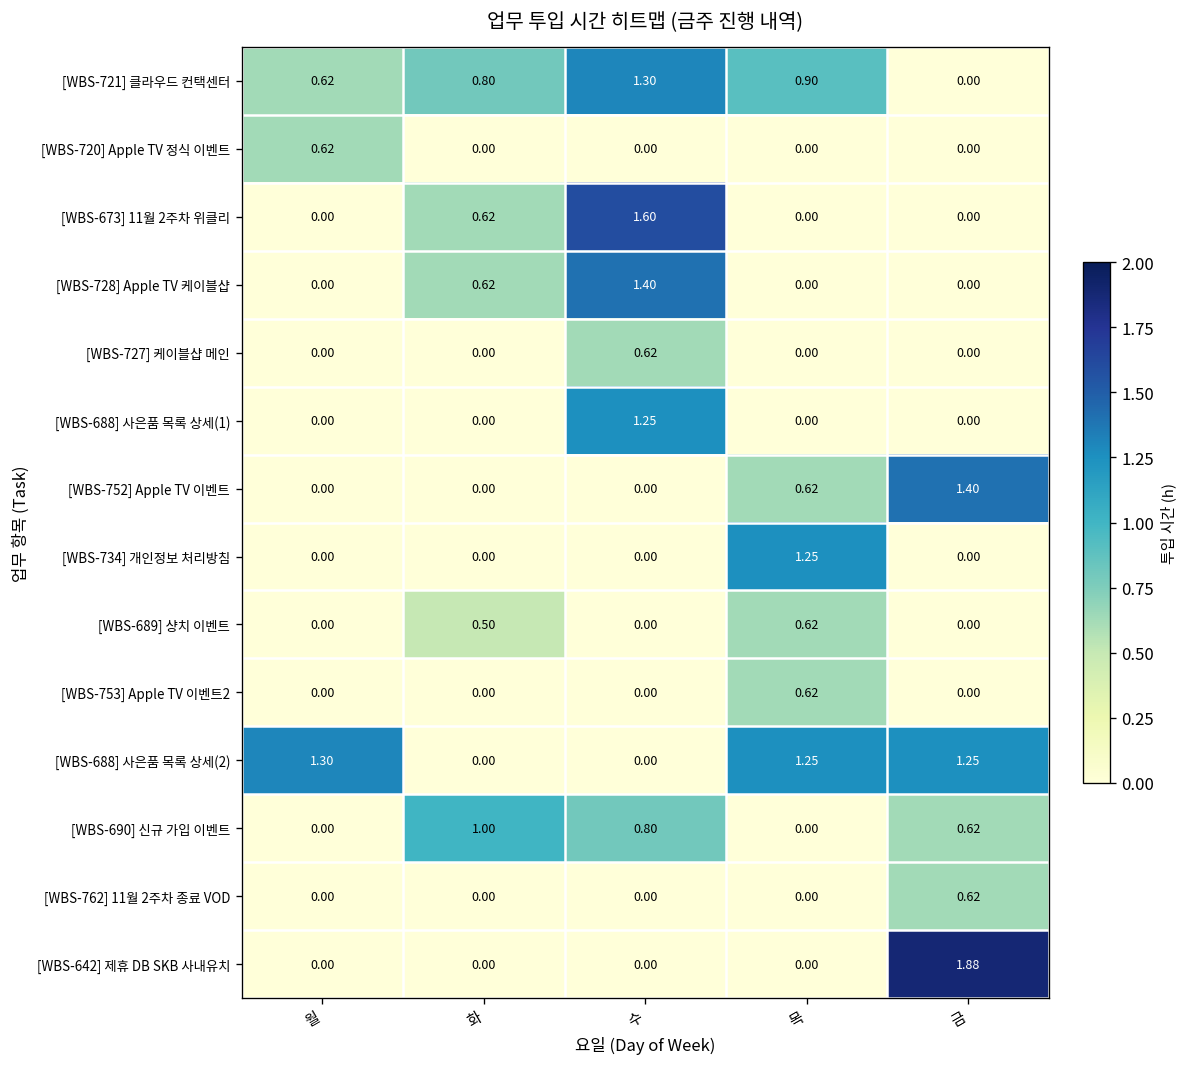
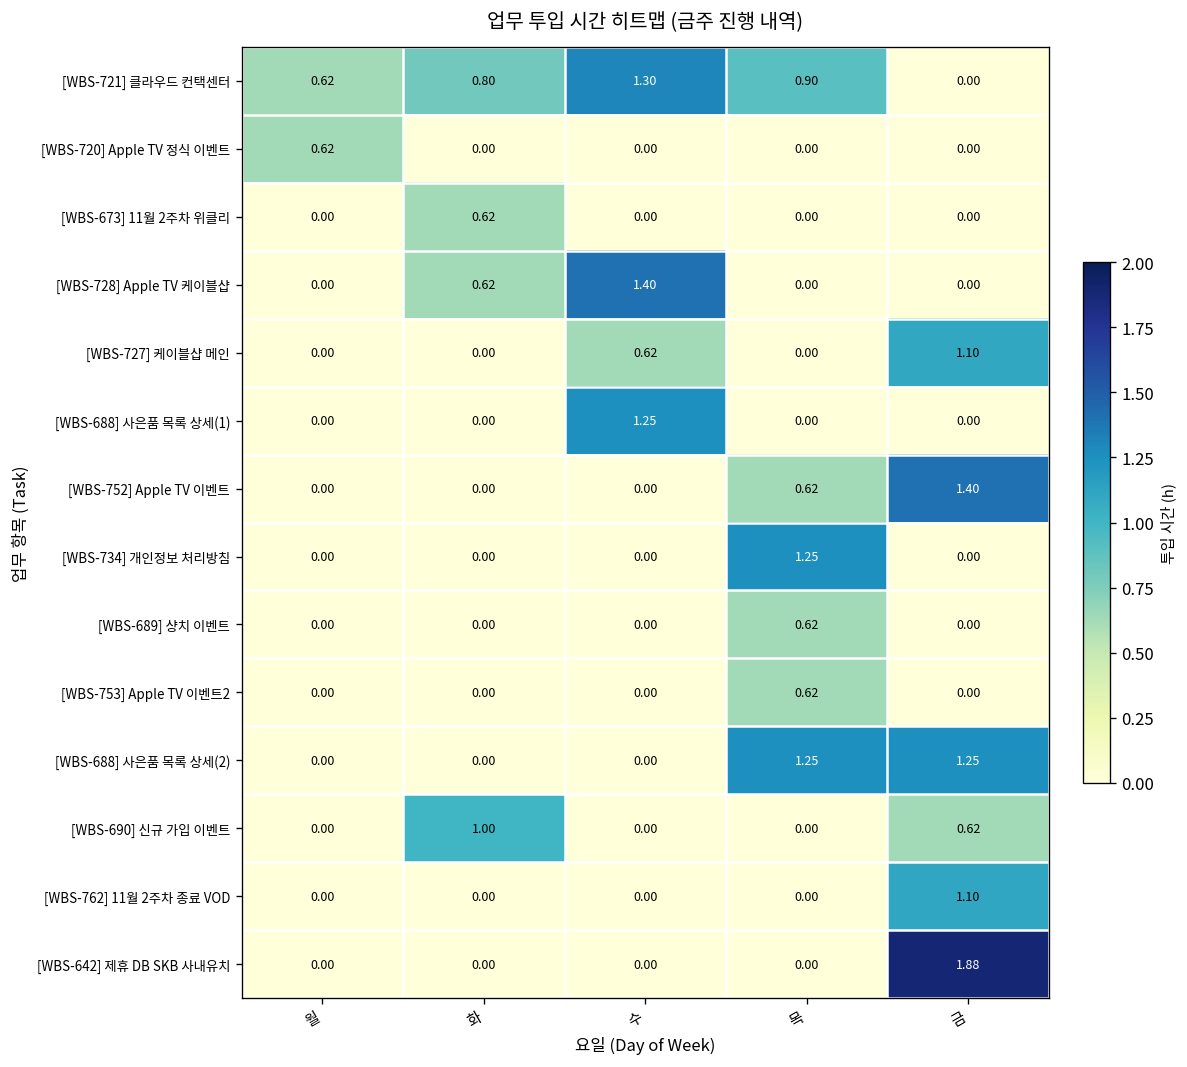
[WBS-673] 11월 2주차 위클리, 수: 1.60 -> 0.00
[WBS-727] 케이블샵 메인, 금: 0.00 -> 1.10
[WBS-689] 샹치 이벤트, 화: 0.50 -> 0.00
[WBS-688] 사은품 목록 상세(2), 월: 1.30 -> 0.00
[WBS-690] 신규 가입 이벤트, 수: 0.80 -> 0.00
[WBS-762] 11월 2주차 종료 VOD, 금: 0.62 -> 1.10
